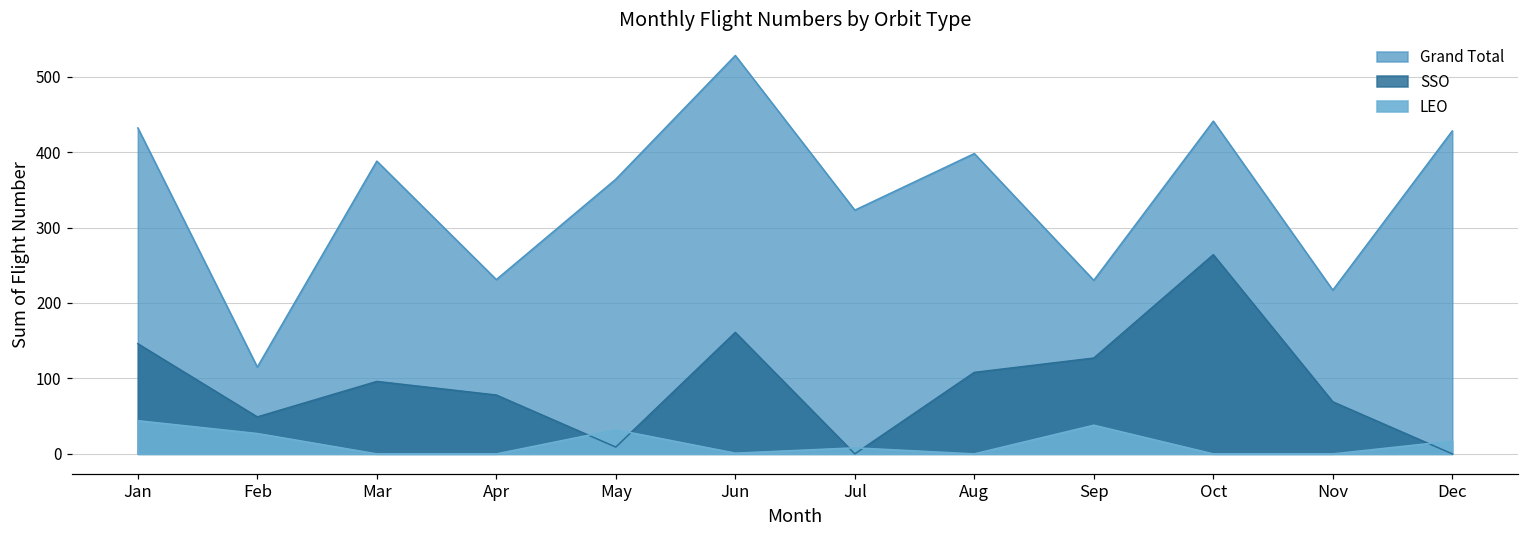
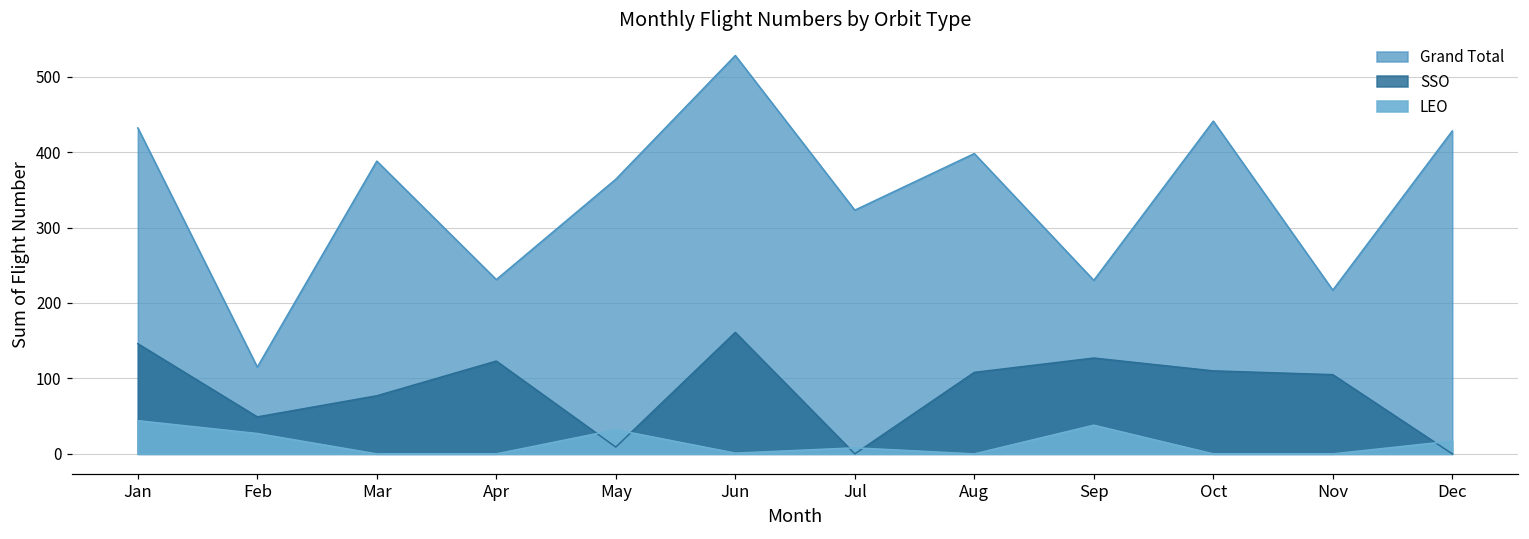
SSO, Mar: 100 -> 80
SSO, Apr: 80 -> 120
SSO, Oct: 260 -> 110
SSO, Nov: 70 -> 110
